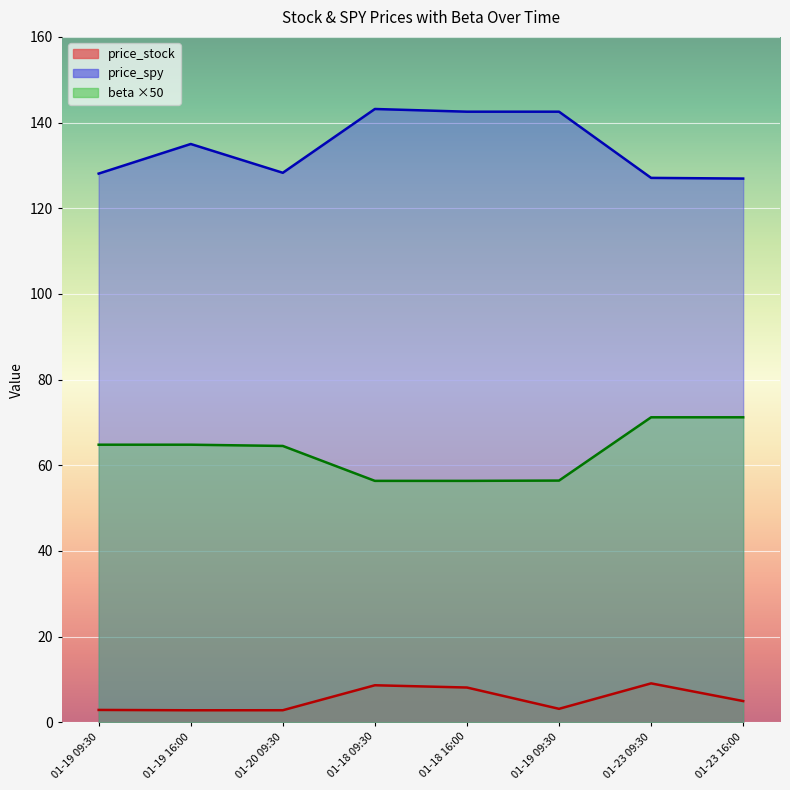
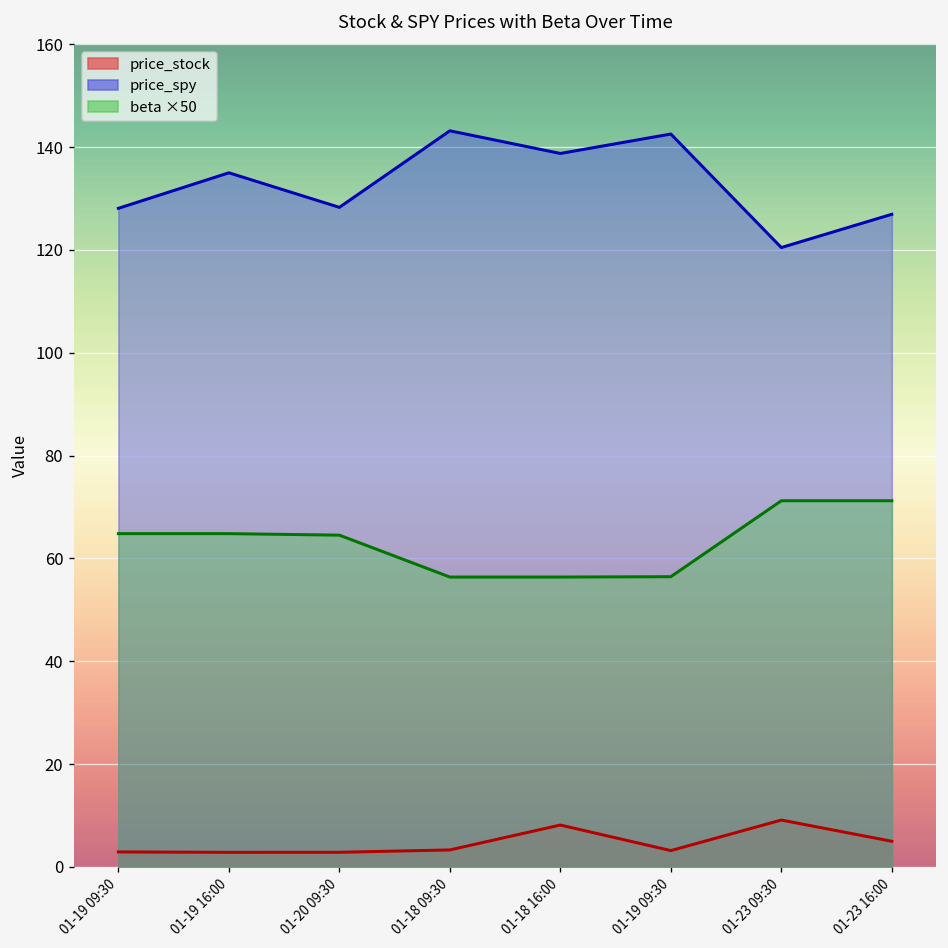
price_stock, 01-18 09:30: 9 -> 3
price_spy, 01-18 16:00: 143 -> 139
price_spy, 01-23 09:30: 127 -> 120
